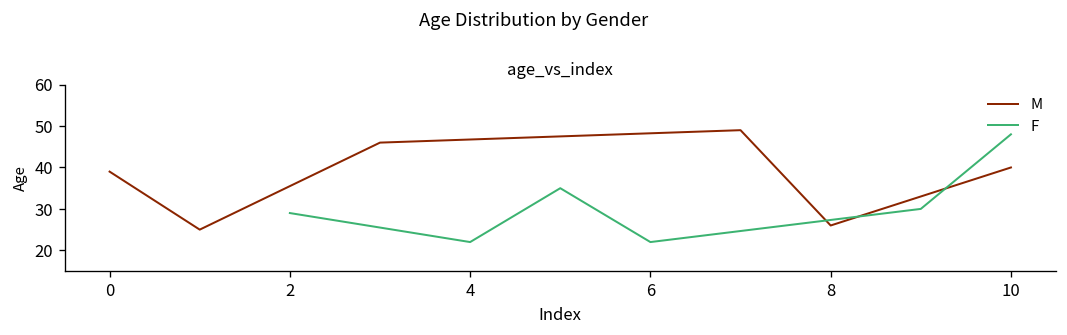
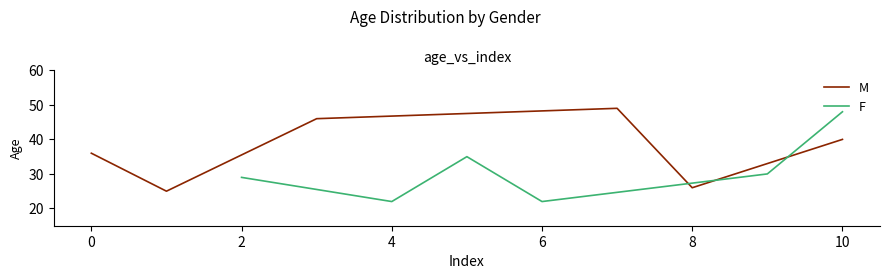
M, 0: 39 -> 36
